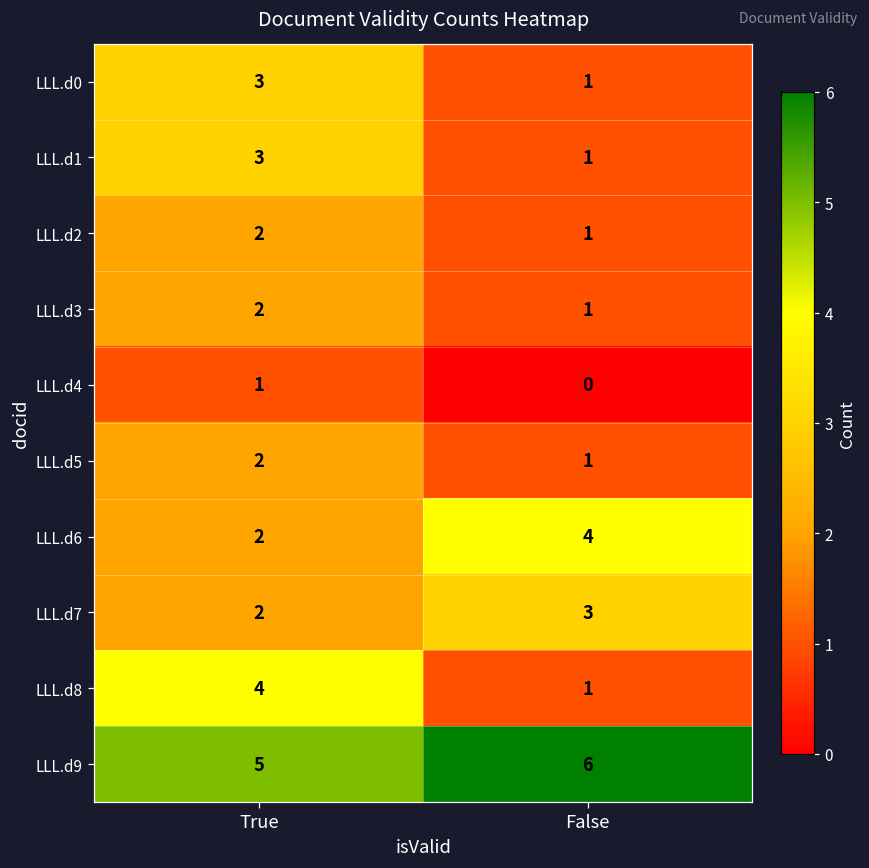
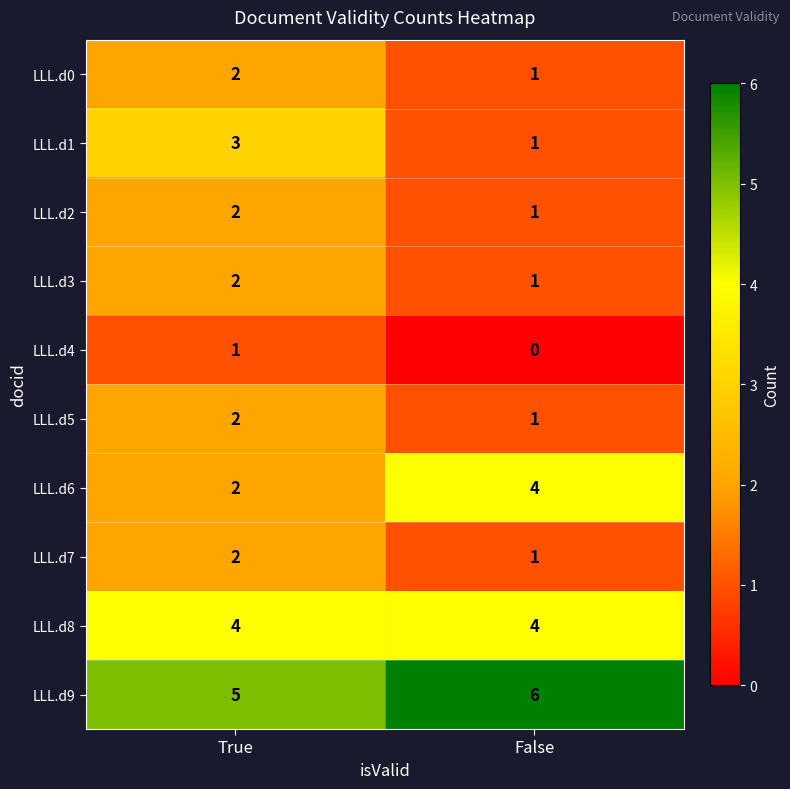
LLL.d0, True: 3 -> 2
LLL.d7, False: 3 -> 1
LLL.d8, False: 1 -> 4
